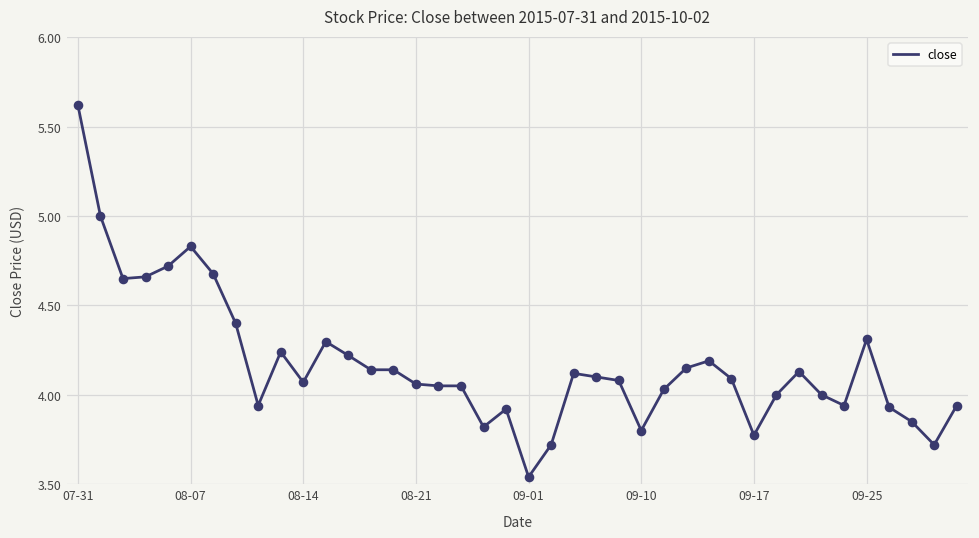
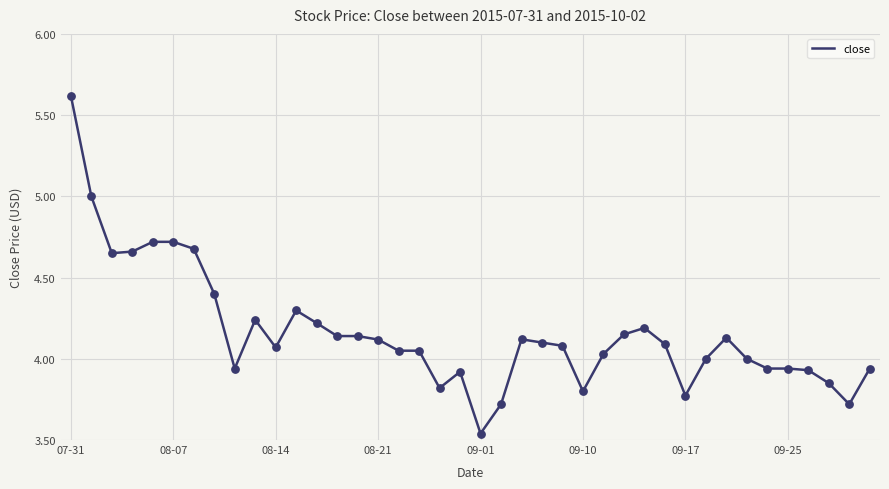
08-07: 4.83 -> 4.72
08-21: 4.06 -> 4.12
09-25: 4.31 -> 3.94
